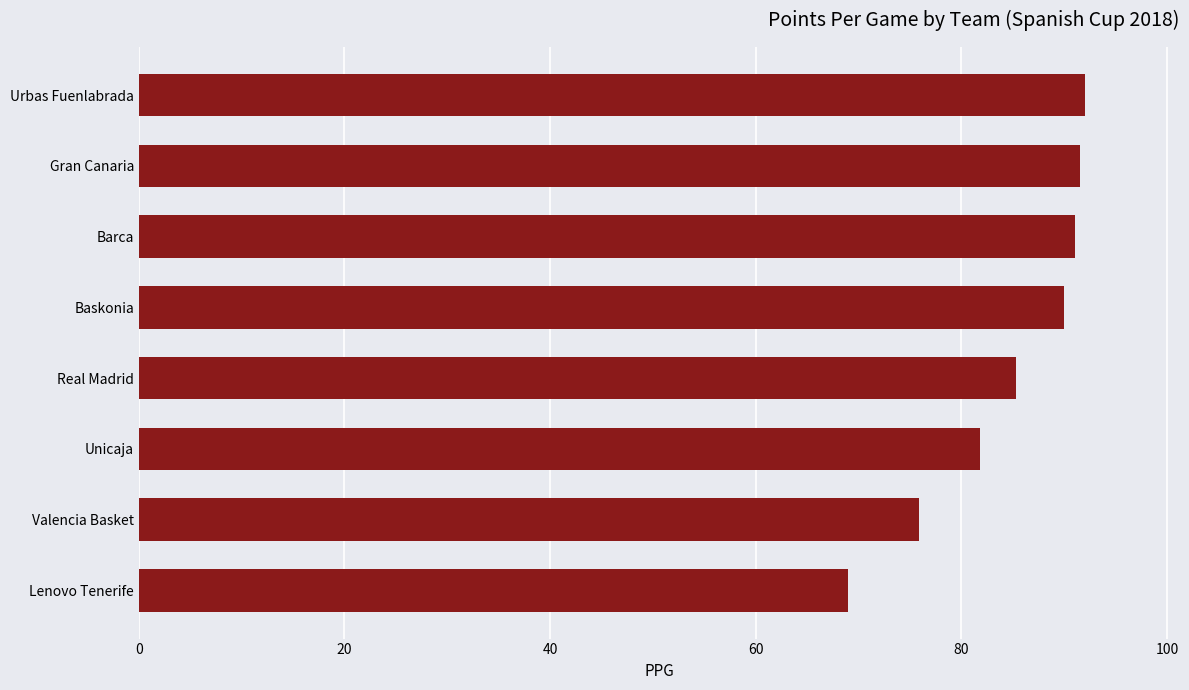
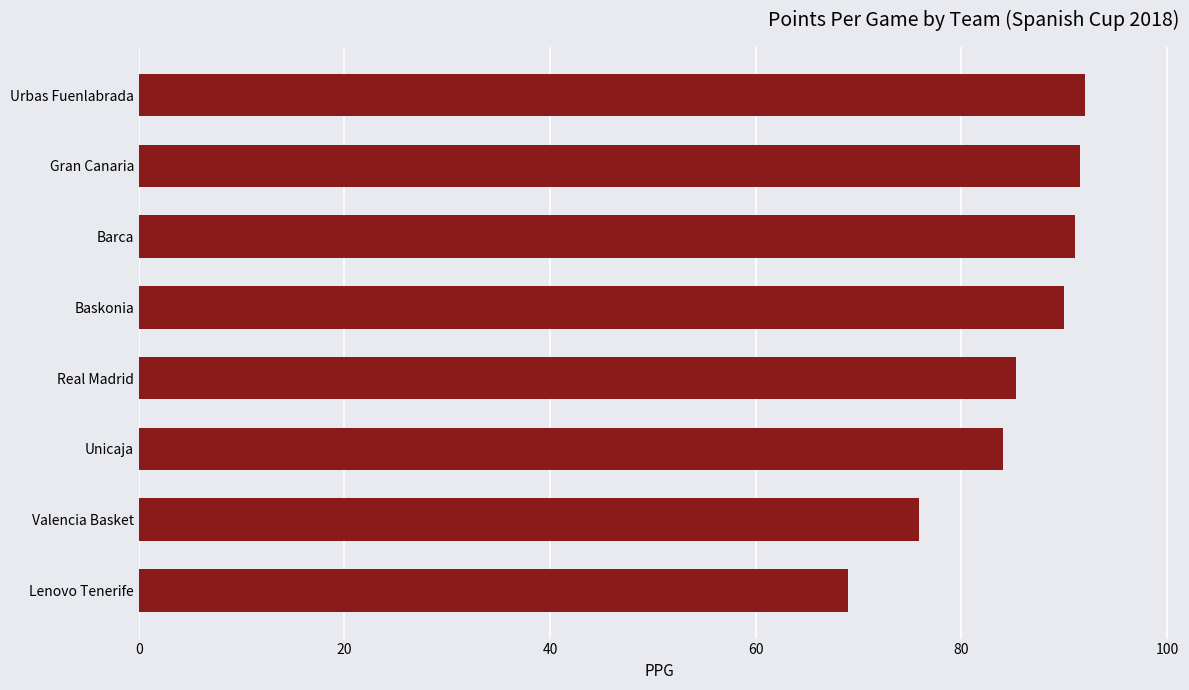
Unicaja: 81.8 -> 84.0
